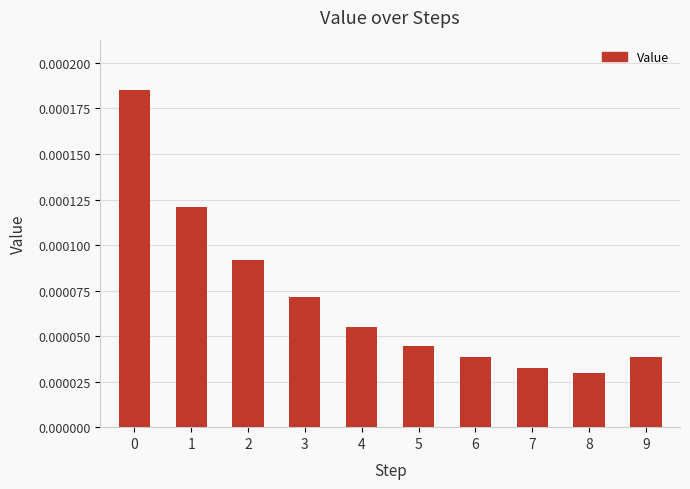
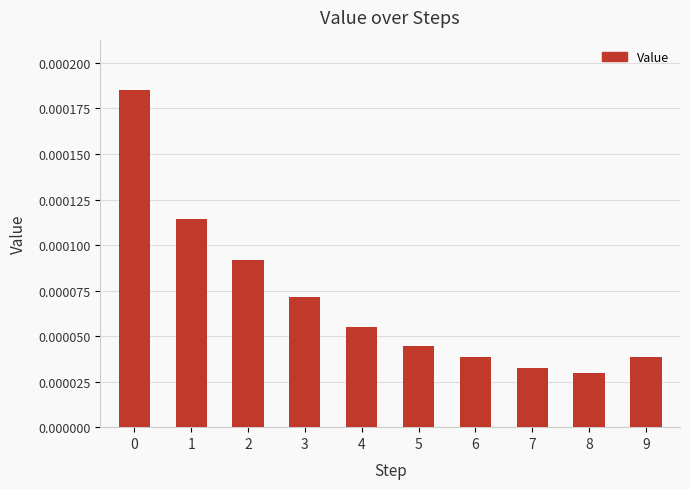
1: 0.000121 -> 0.000114
